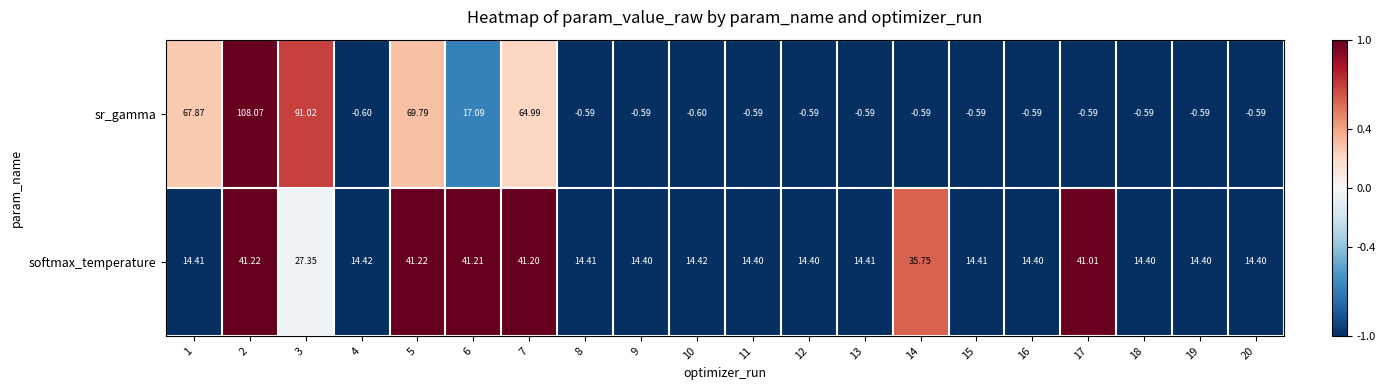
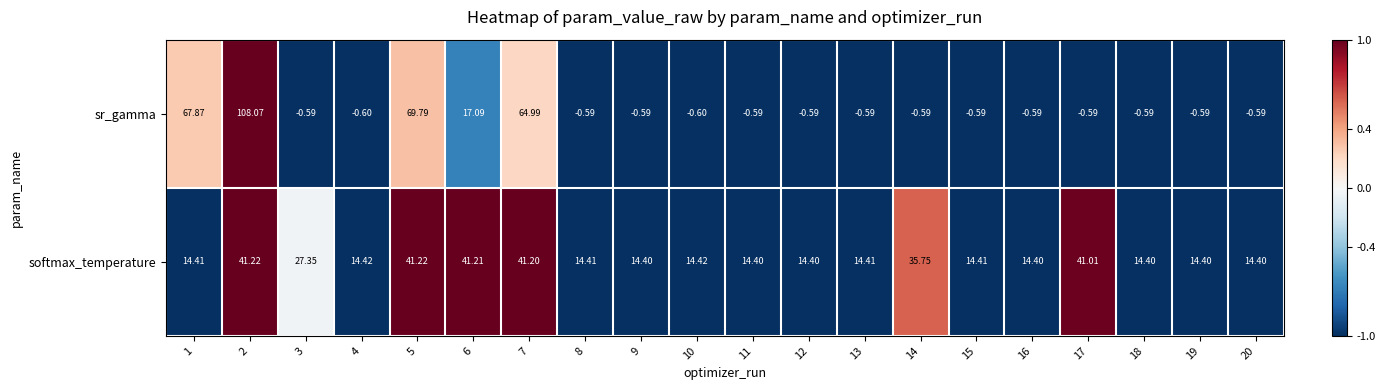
sr_gamma, 3: 91.02 -> -0.59
